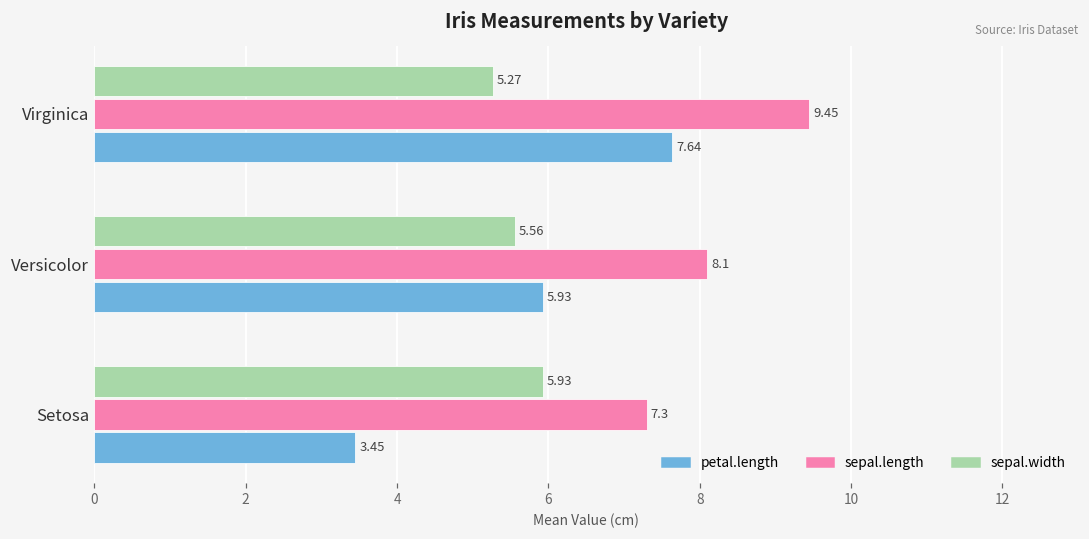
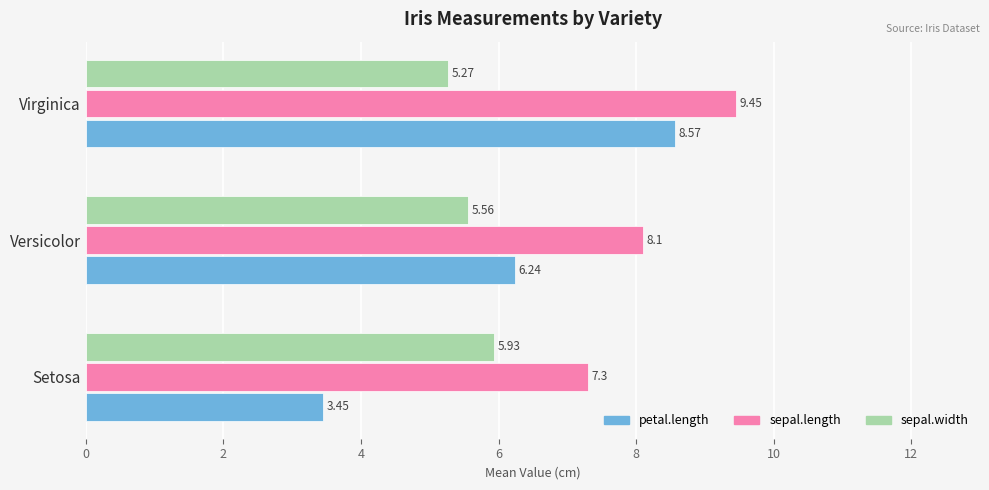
petal.length, Virginica: 7.64 -> 8.57
petal.length, Versicolor: 5.93 -> 6.24
